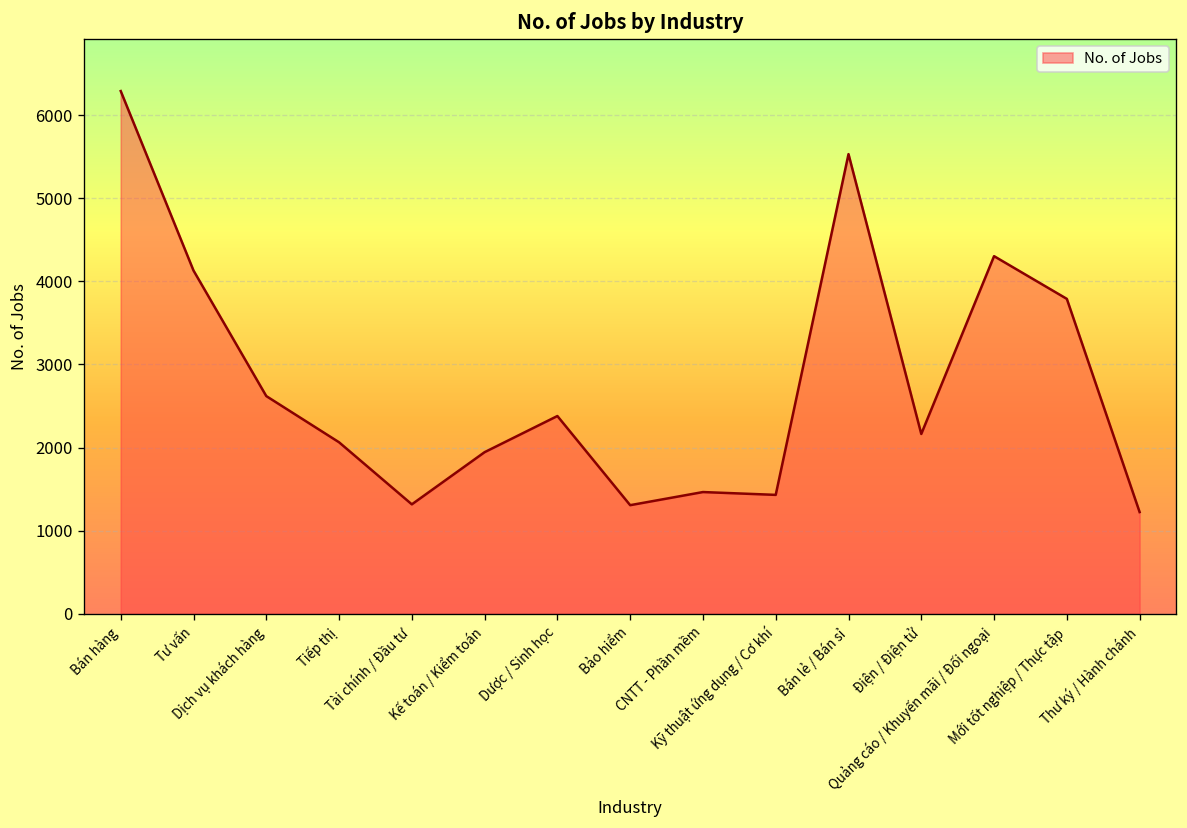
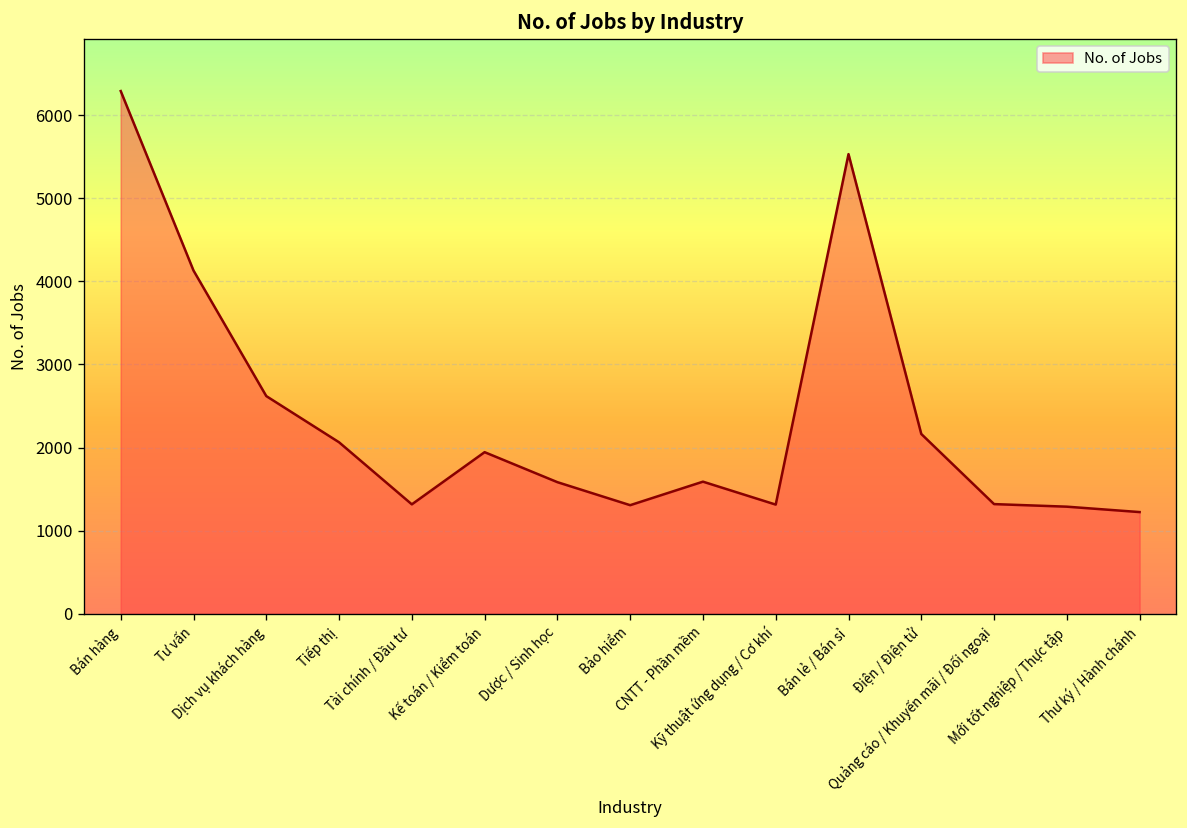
Dược / Sinh học: 2400 -> 1600
CNTT - Phần mềm: 1500 -> 1600
Kỹ thuật ứng dụng / Cơ khí: 1400 -> 1300
Quảng cáo / Khuyến mãi / Đối ngoại: 4300 -> 1300
Mới tốt nghiệp / Thực tập: 3800 -> 1300
